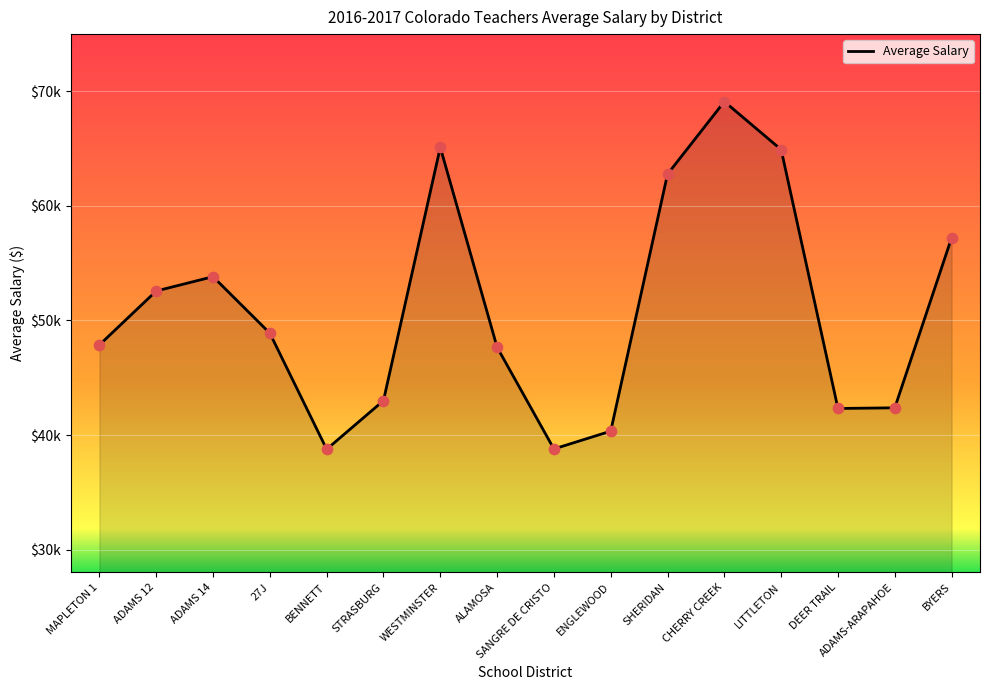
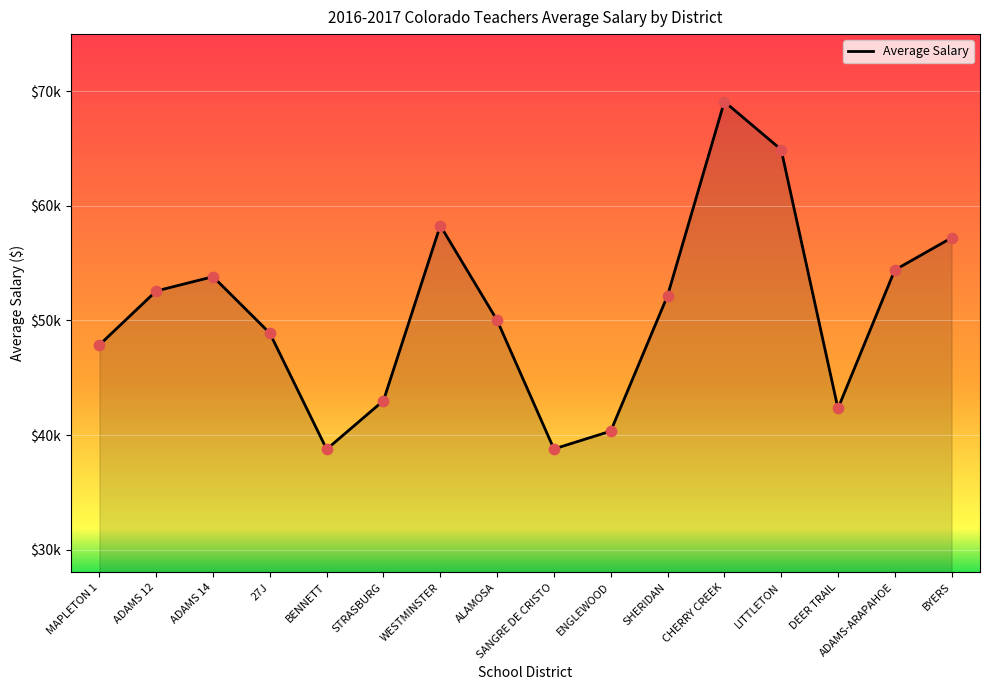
WESTMINSTER: $65100 -> $58300
ALAMOSA: $47700 -> $50000
SHERIDAN: $62800 -> $52200
ADAMS-ARAPAHOE: $42400 -> $54400
